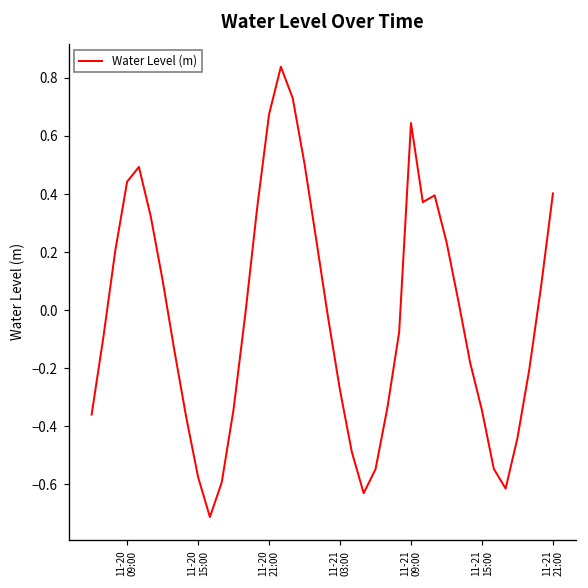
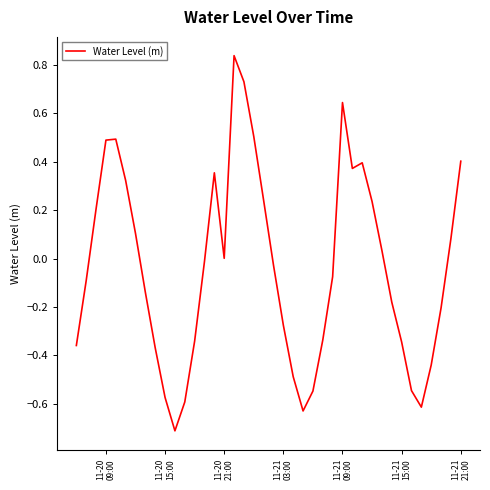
11-20 09:00: 0.44 -> 0.49
11-20 21:00: 0.67 -> 0.00
